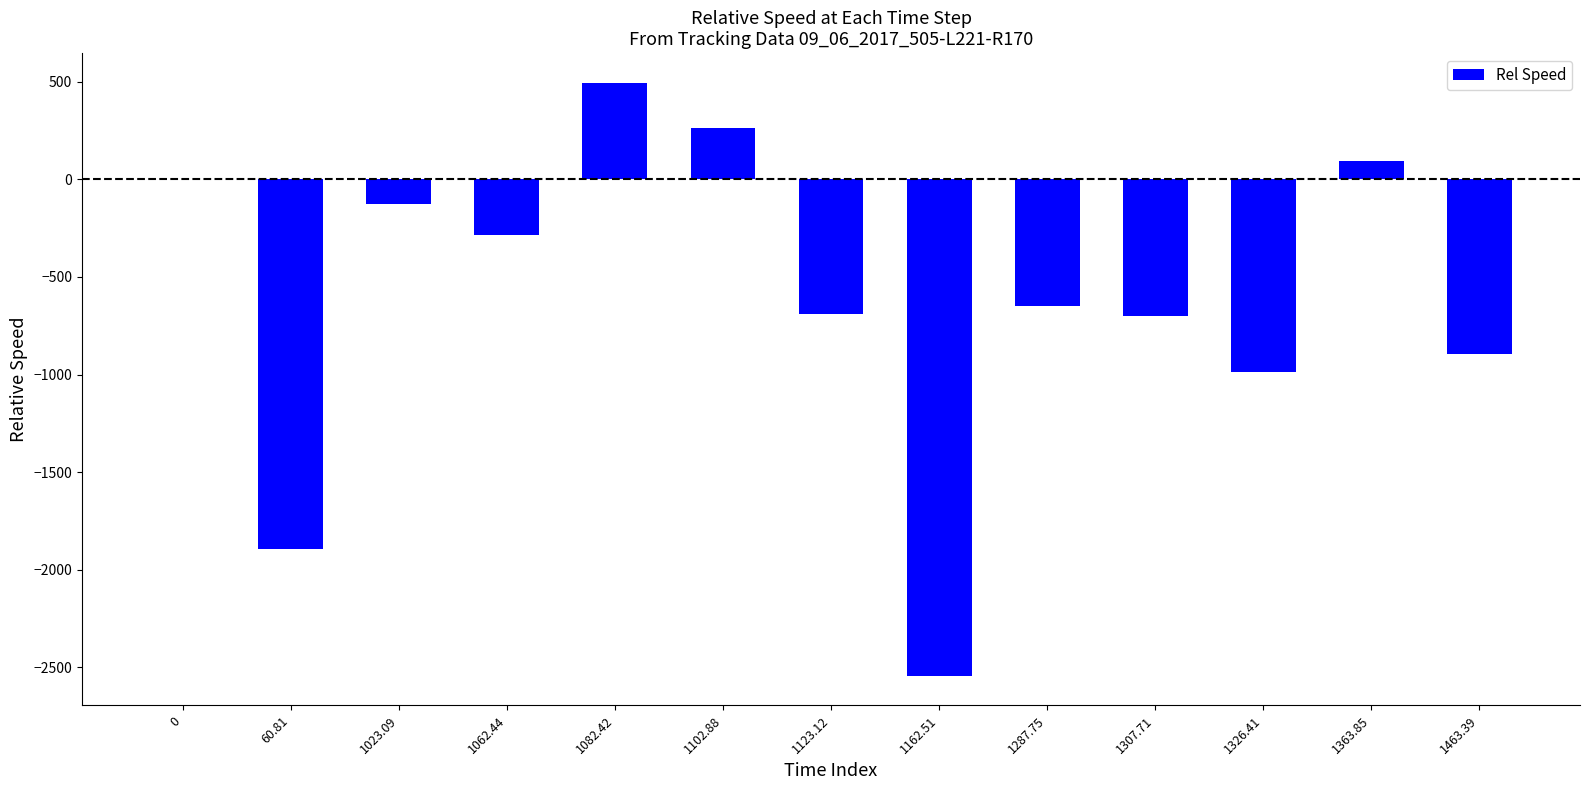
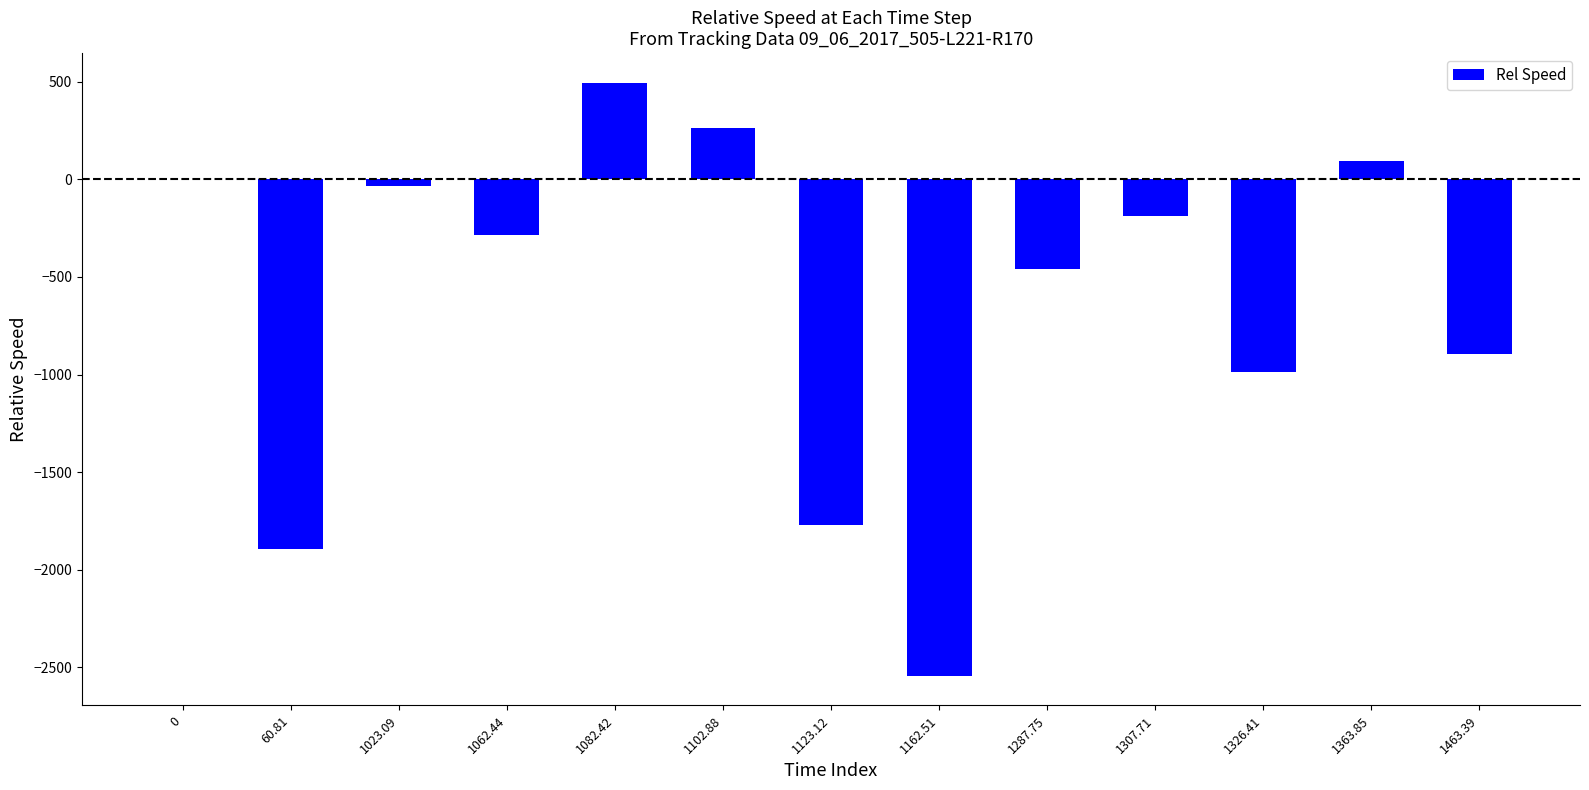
1023.09: -130 -> -30
1123.12: -690 -> -1770
1287.75: -650 -> -460
1307.71: -700 -> -190
